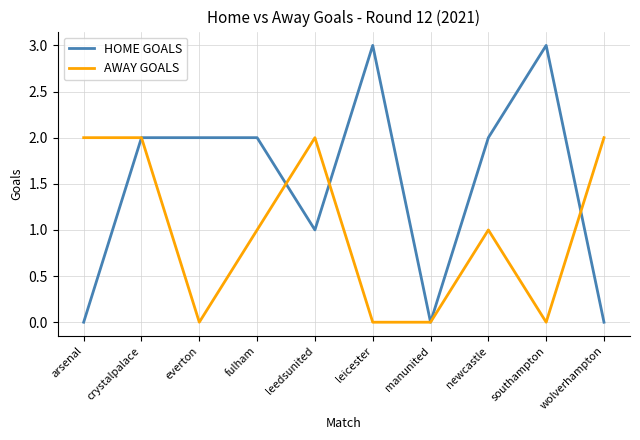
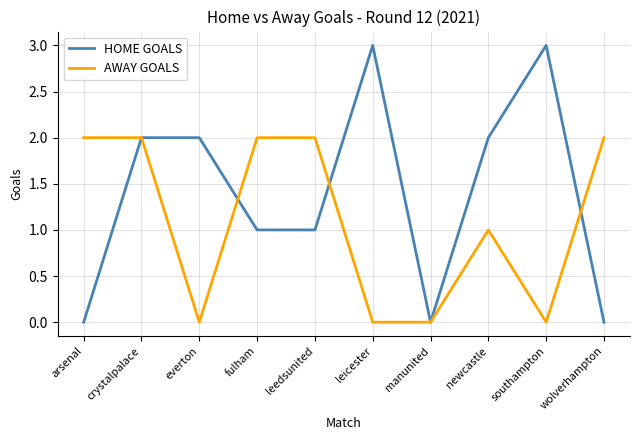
HOME GOALS, fulham: 2 -> 1
AWAY GOALS, fulham: 1 -> 2
